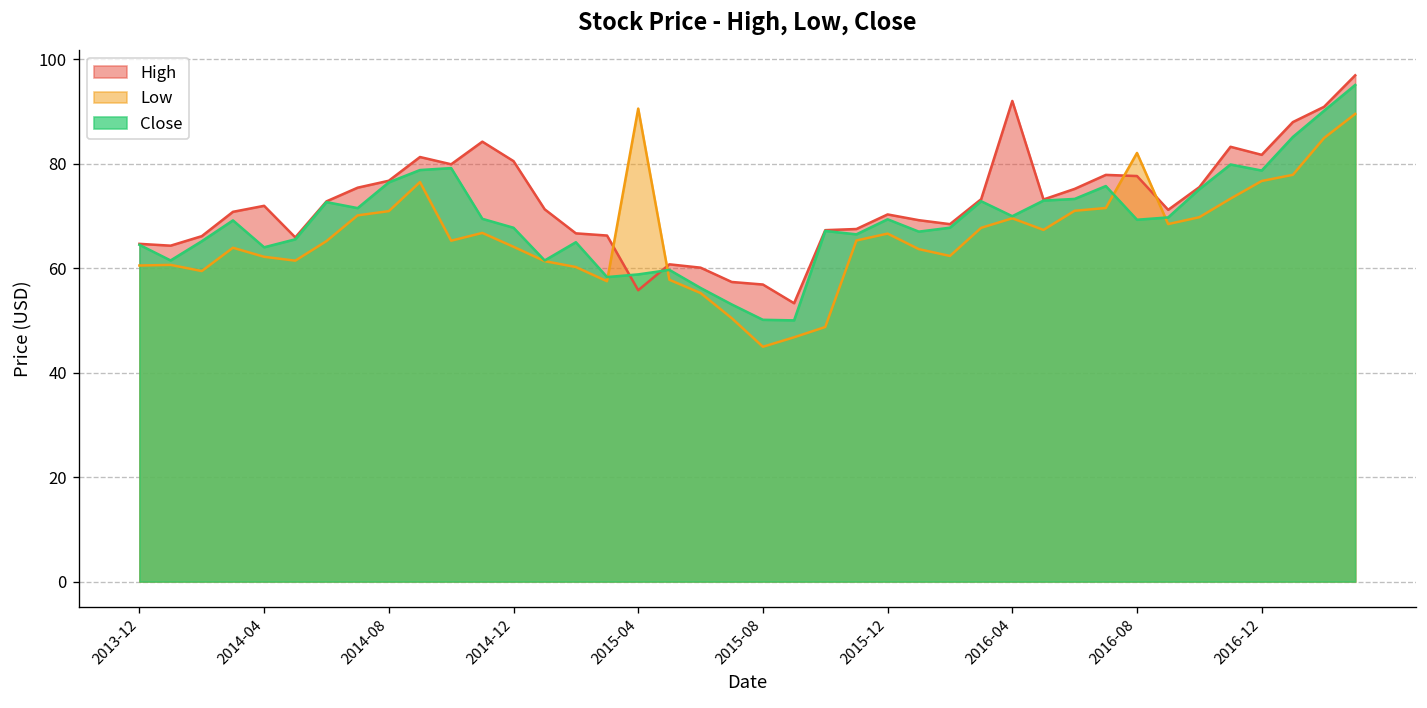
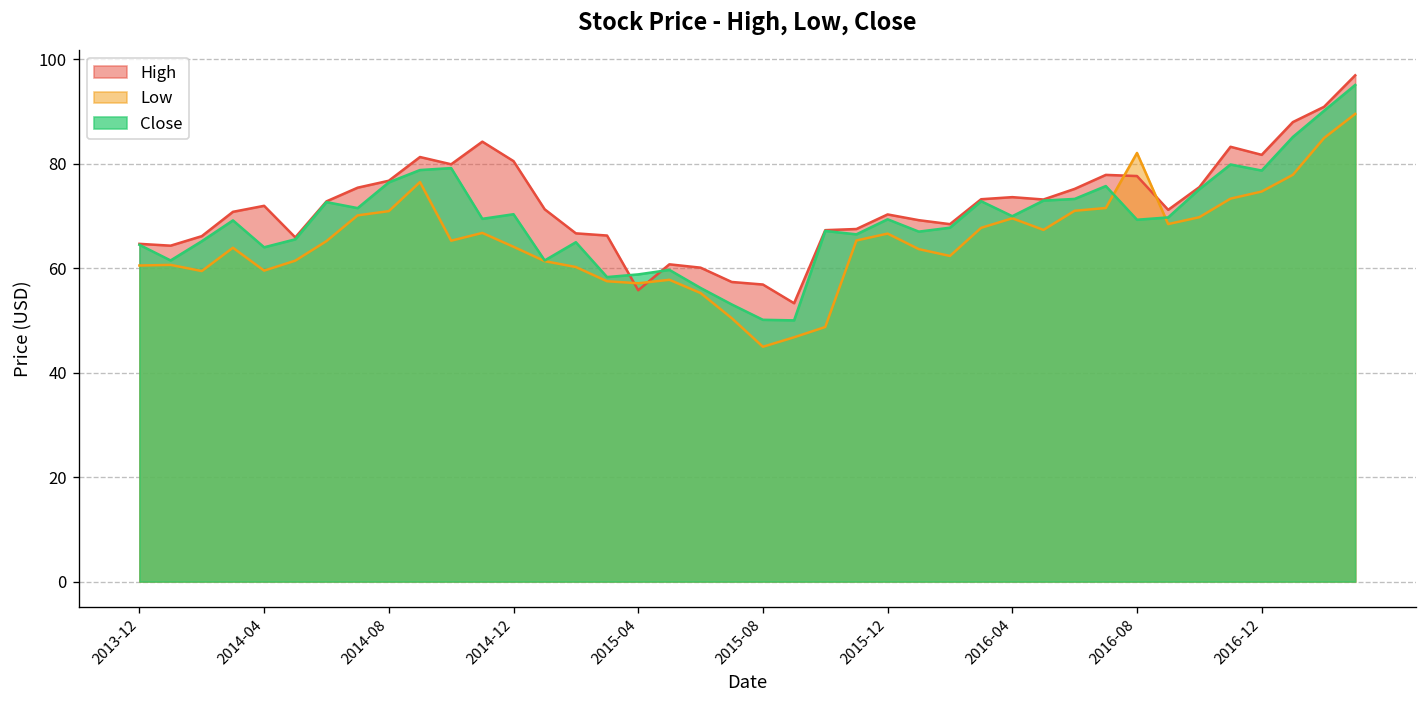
Low, 2014-04: 62 -> 60
Close, 2014-12: 68 -> 70
Low, 2015-04: 91 -> 57
High, 2016-04: 92 -> 74
Low, 2016-12: 77 -> 75
